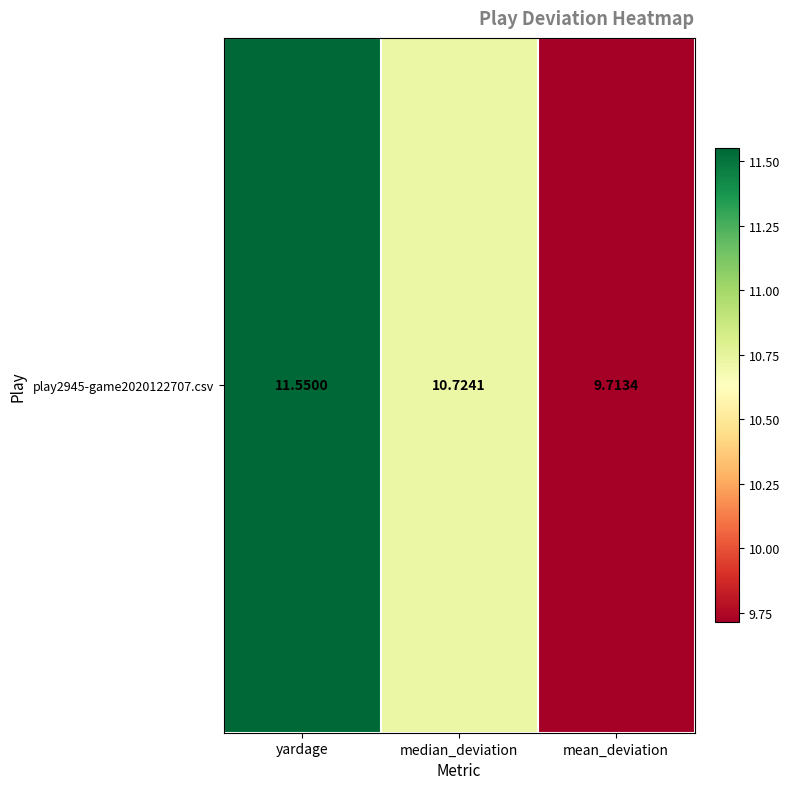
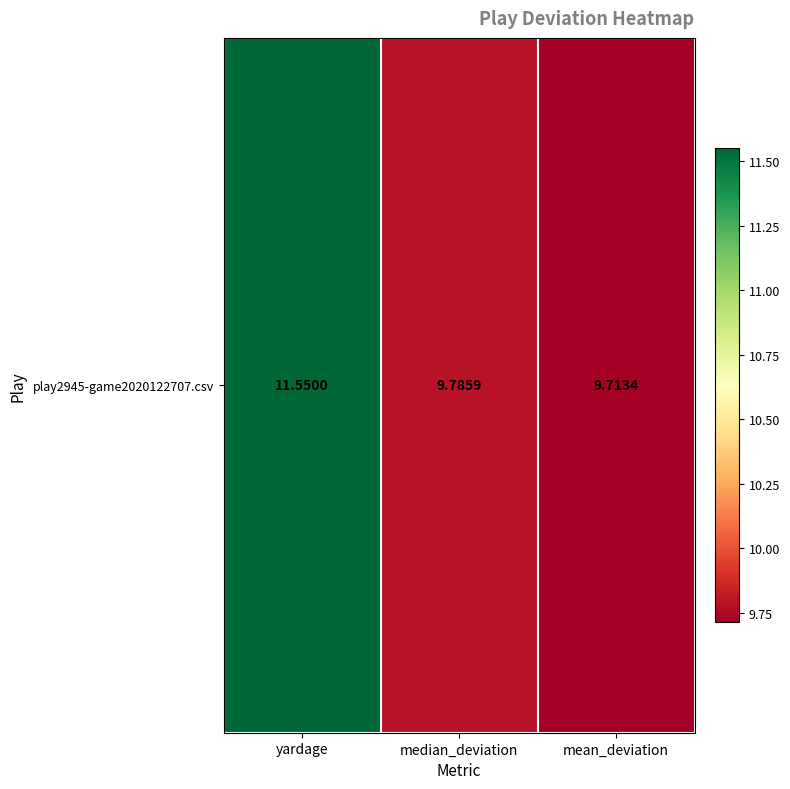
play2945-game2020122707.csv, median_deviation: 10.7241 -> 9.7859
